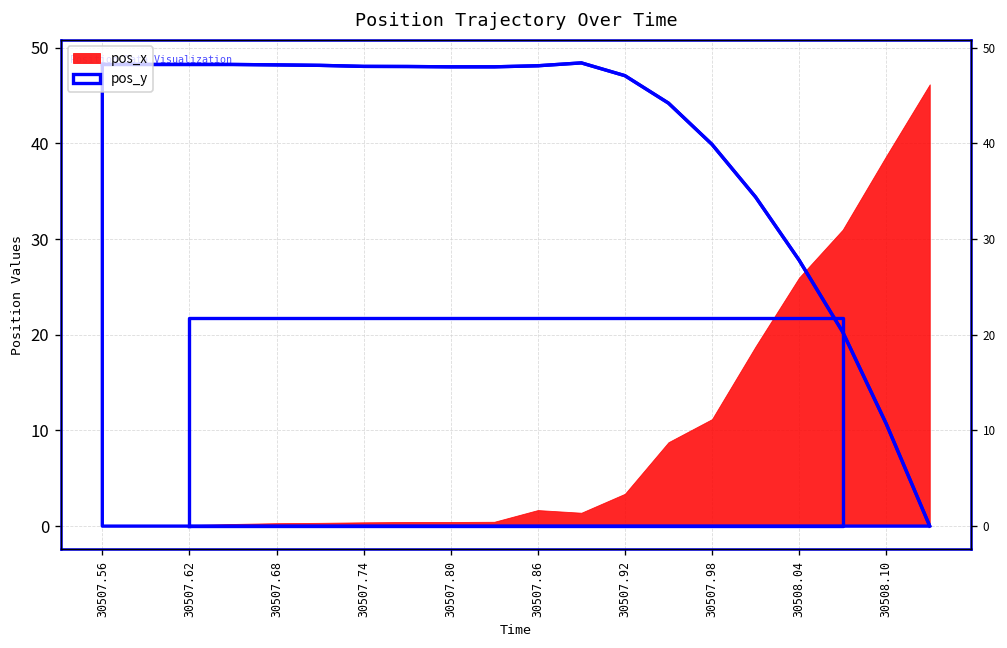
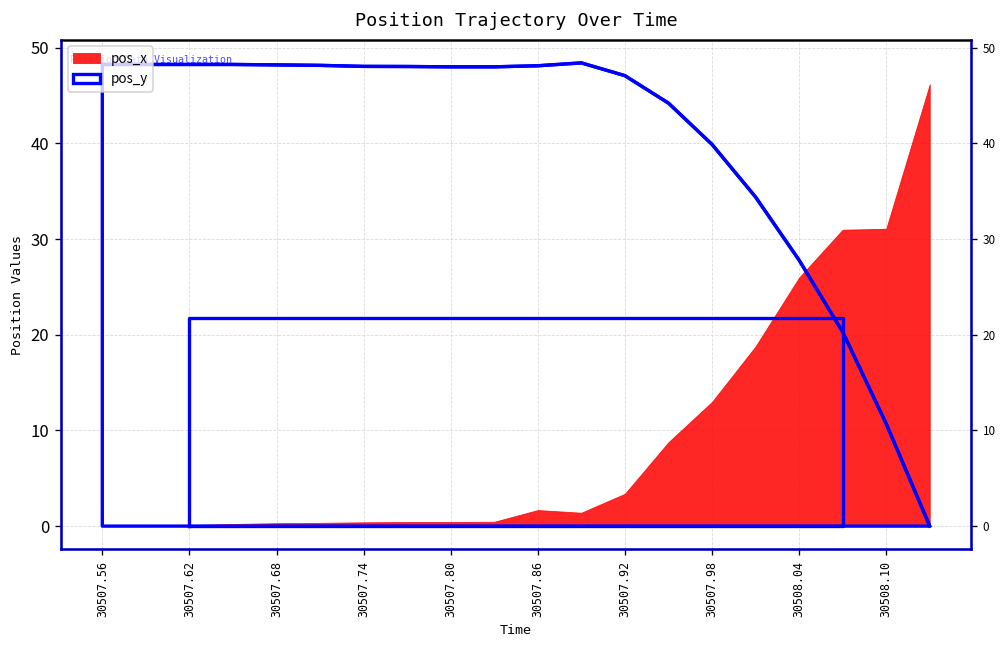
pos_x, 30507.98: 11 -> 13
pos_x, 30508.10: 39 -> 31
